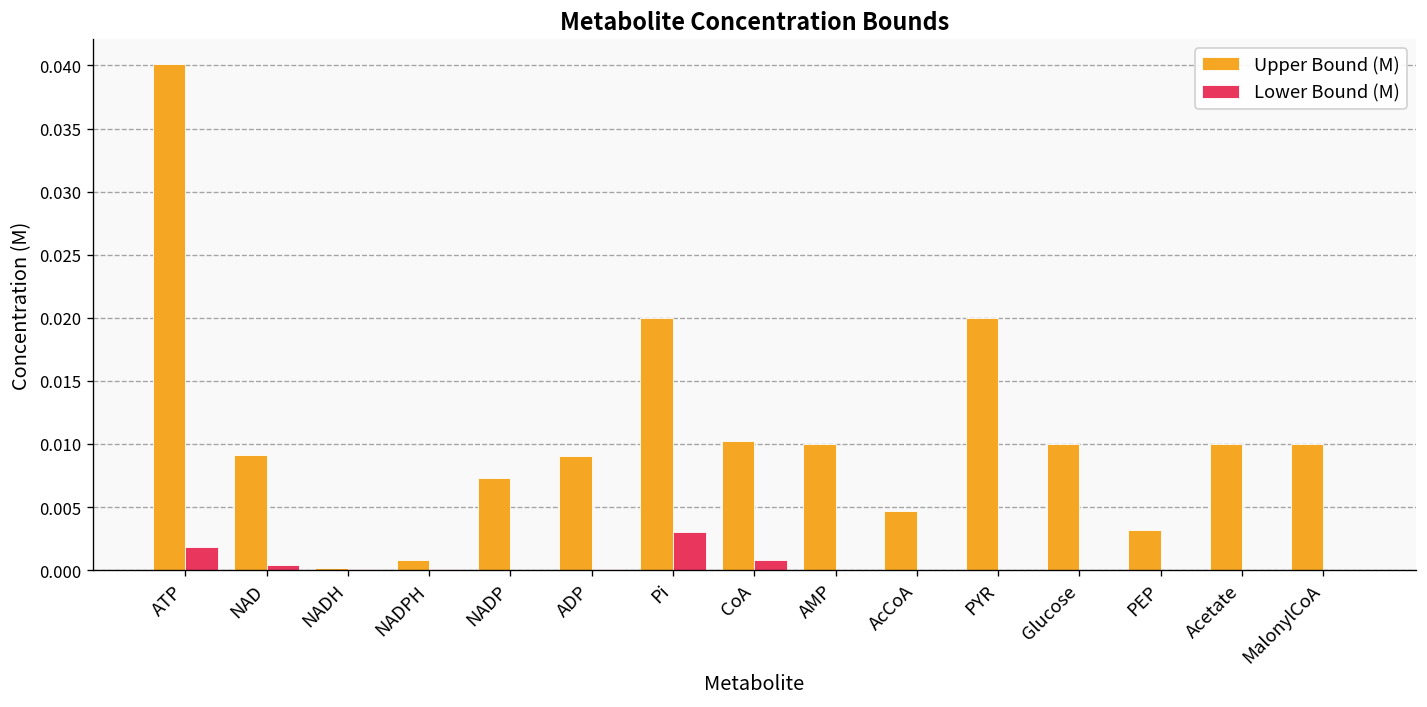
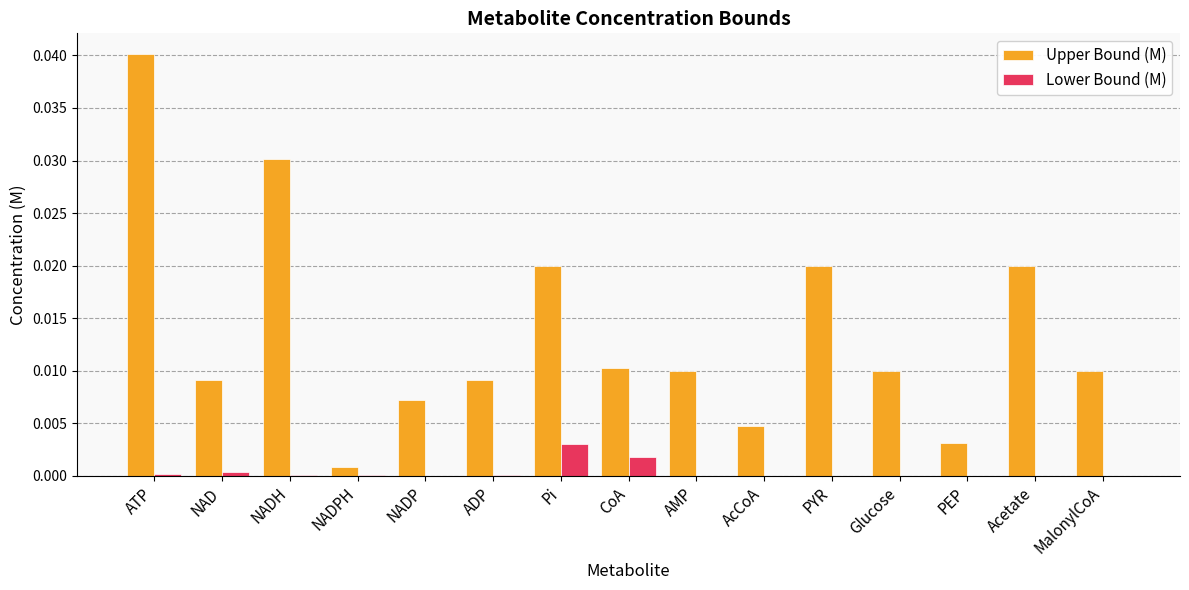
Lower Bound (M), ATP: 0.0019 -> 0.0002
Upper Bound (M), NADH: 0.0002 -> 0.0301
Lower Bound (M), CoA: 0.0008 -> 0.0018
Upper Bound (M), Acetate: 0.01 -> 0.02
